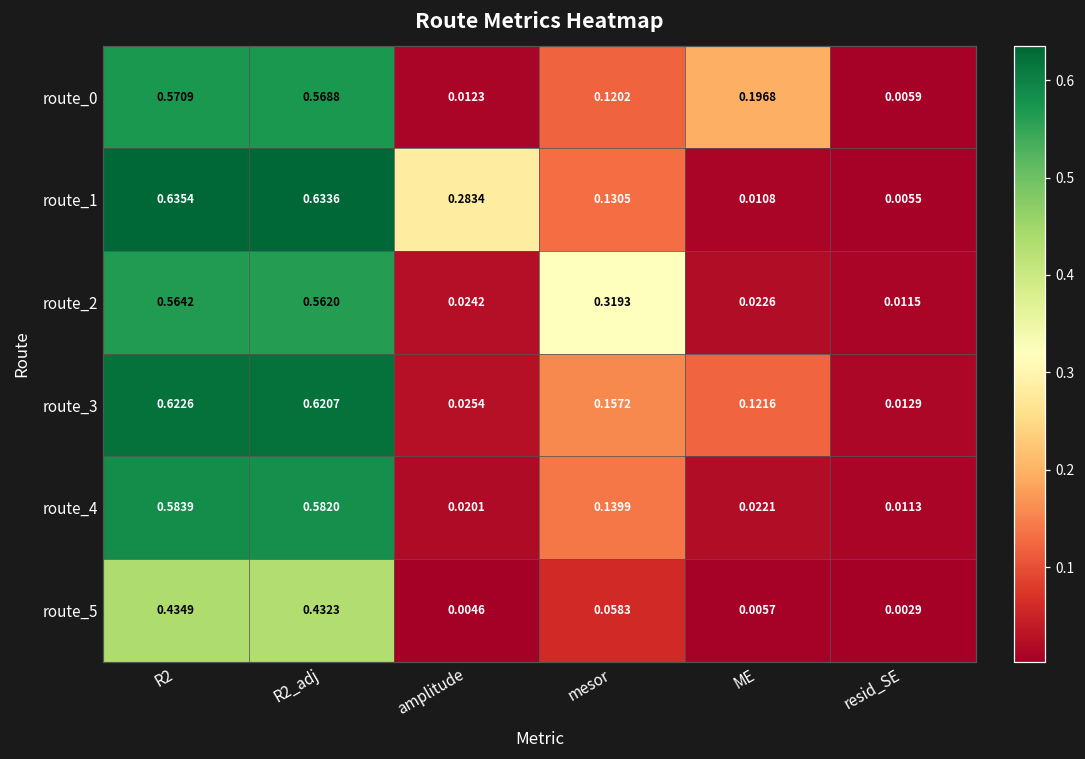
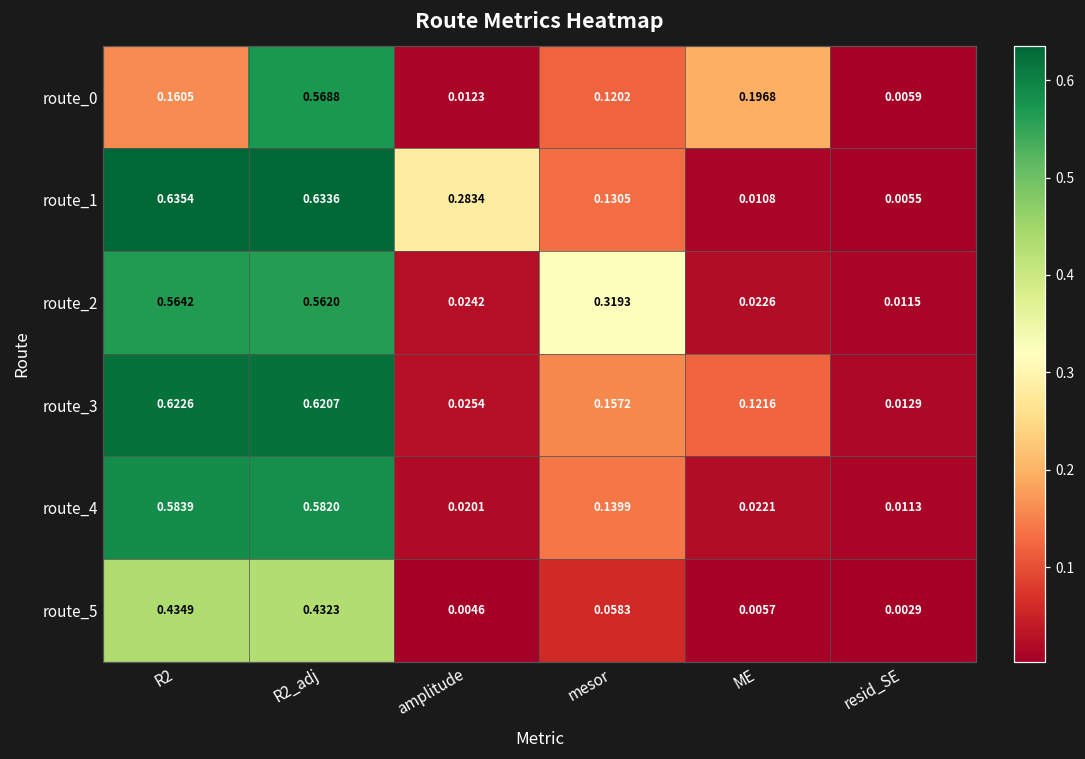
route_0, R2: 0.5709 -> 0.1605
